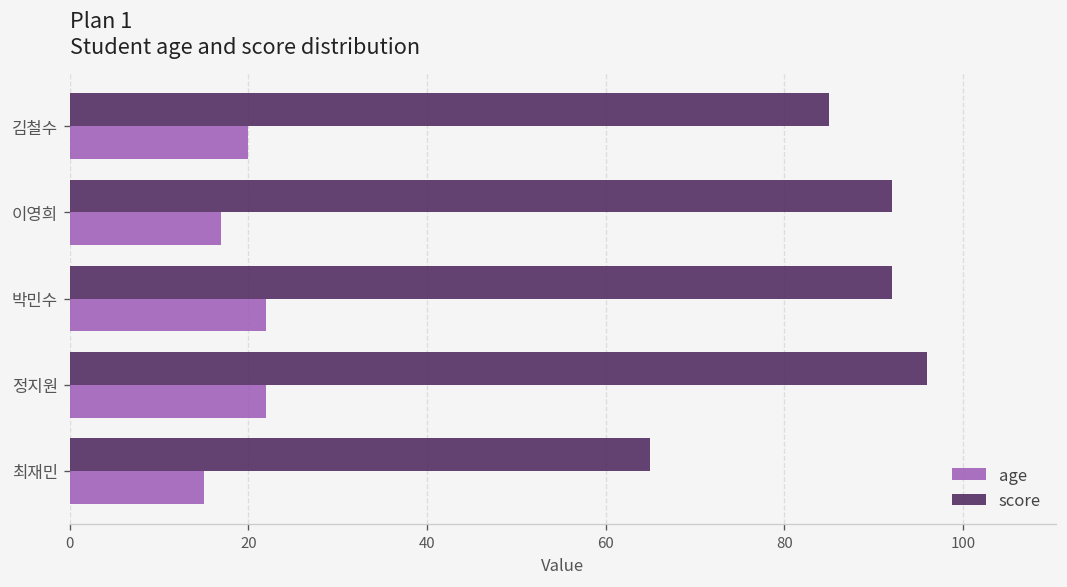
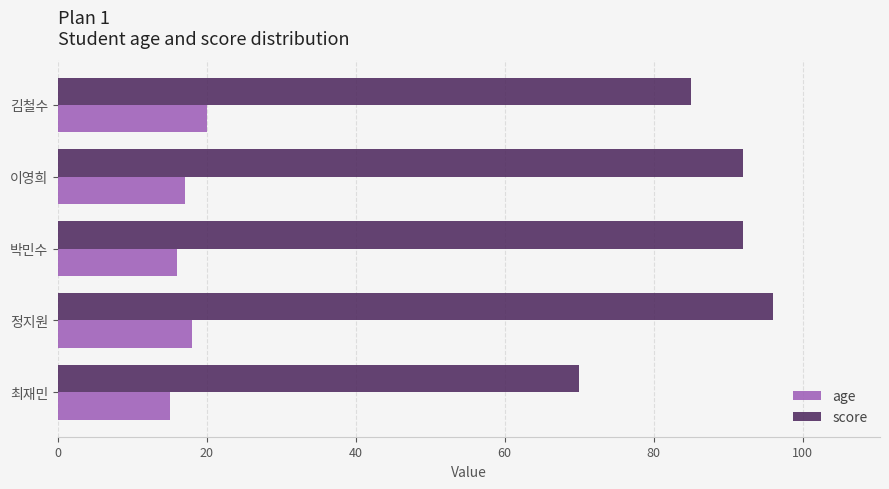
age, 박민수: 22 -> 16
age, 정지원: 22 -> 18
score, 최재민: 65 -> 70
